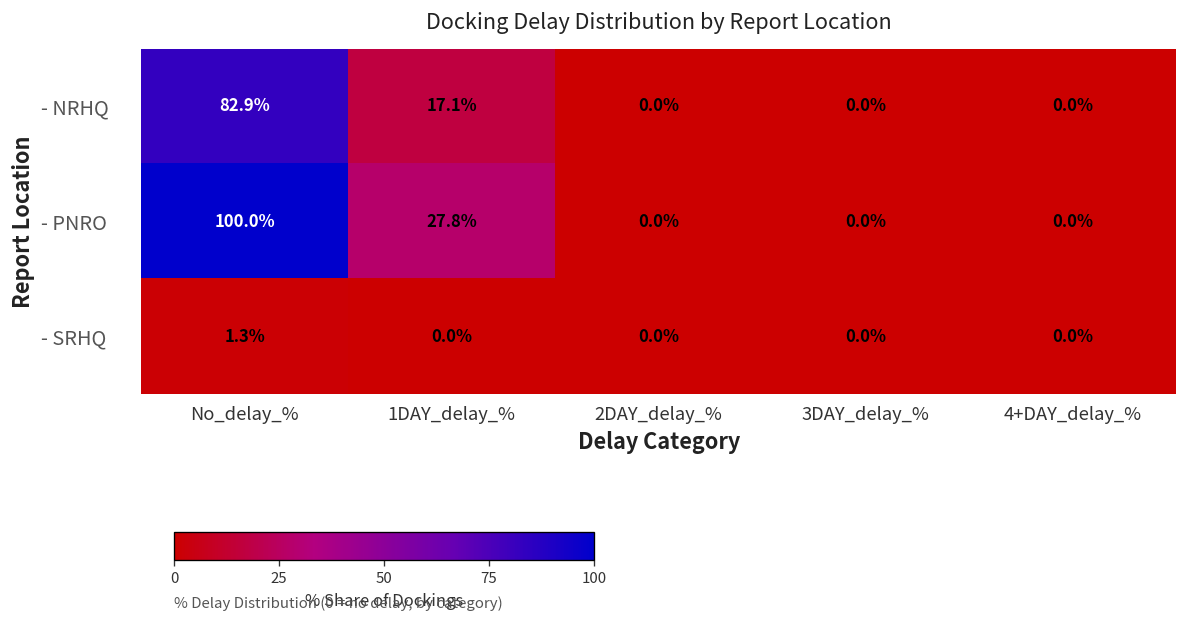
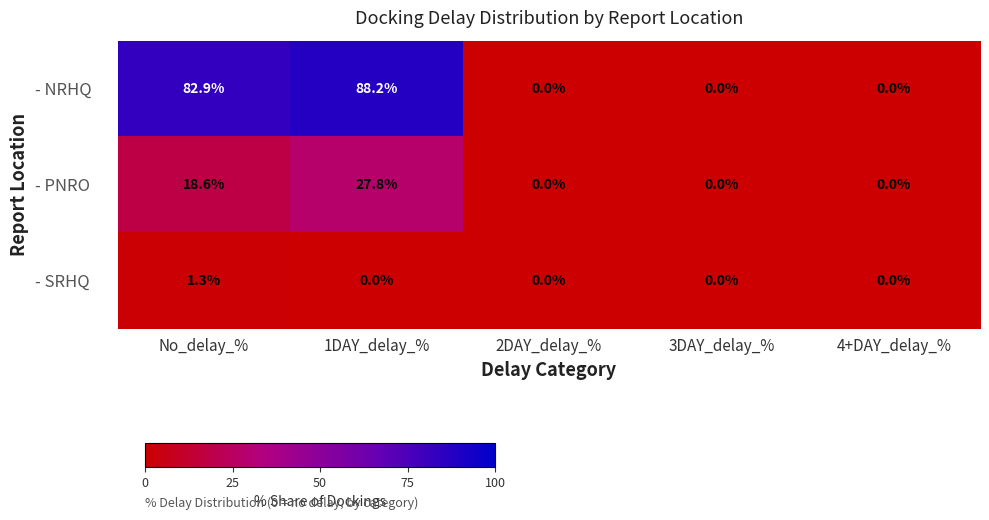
- NRHQ, 1DAY_delay_%: 17.1% -> 88.2%
- PNRO, No_delay_%: 100.0% -> 18.6%
